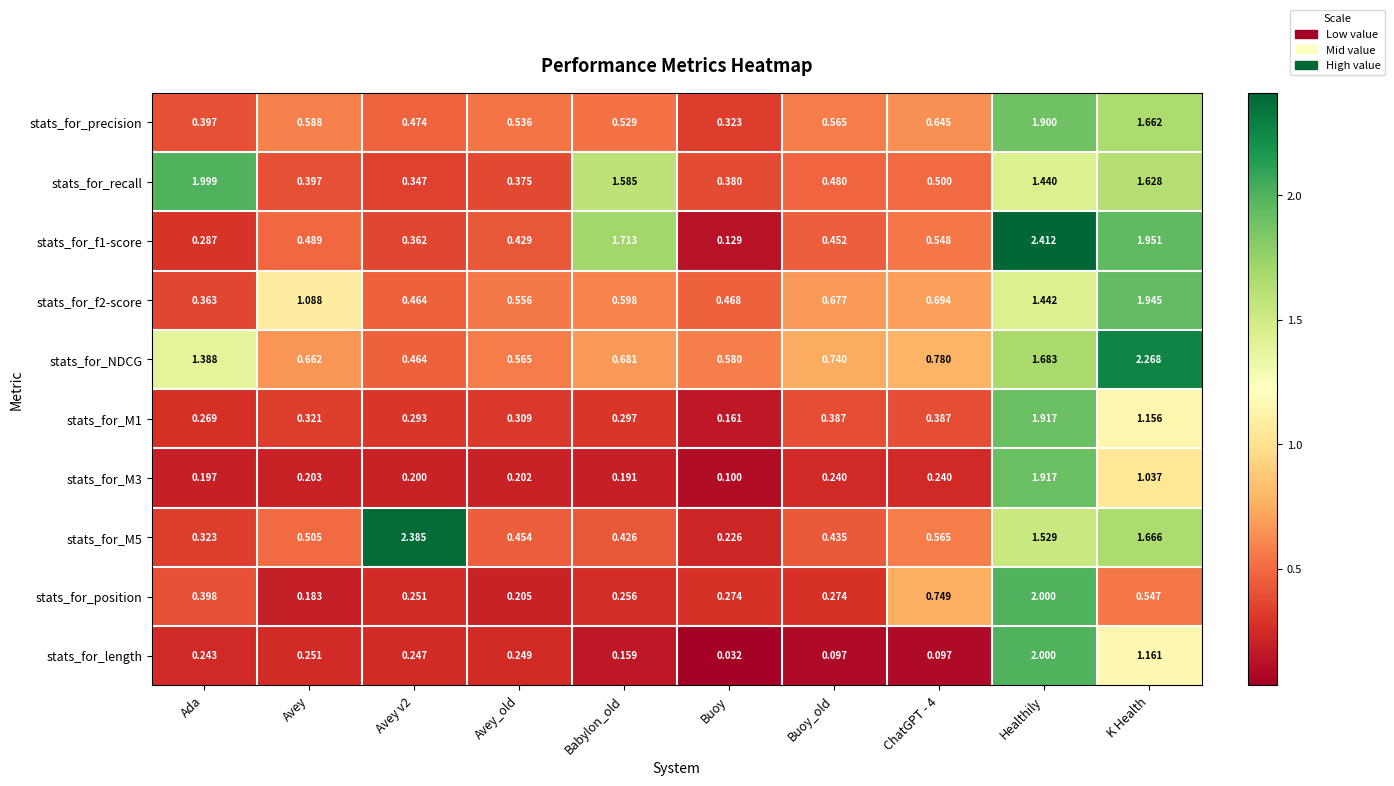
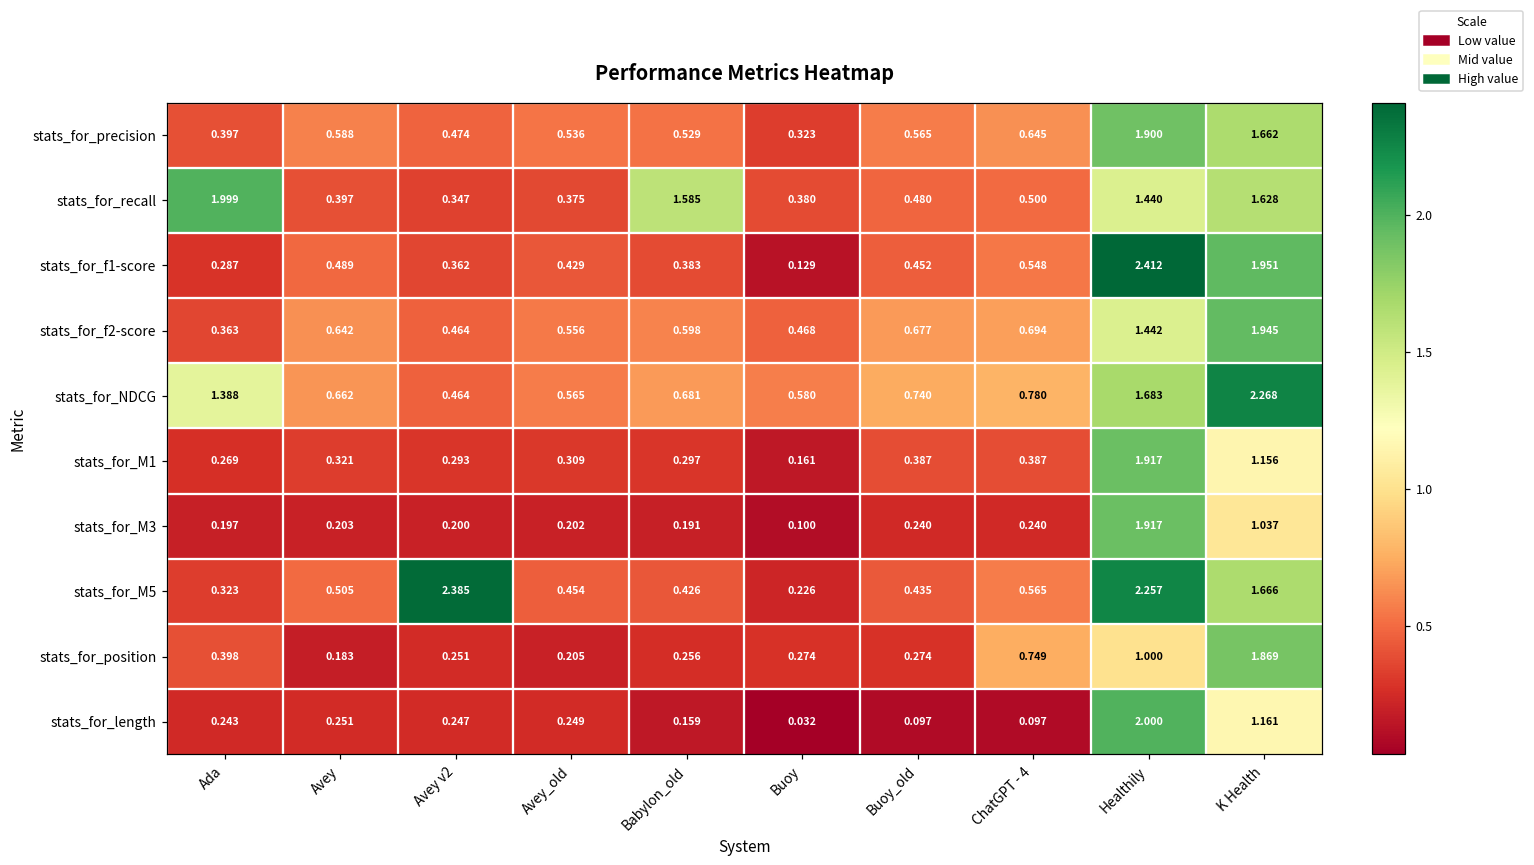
stats_for_f1-score, Babylon_old: 1.713 -> 0.383
stats_for_f2-score, Avey: 1.088 -> 0.642
stats_for_M5, Healthily: 1.529 -> 2.257
stats_for_position, Healthily: 2.000 -> 1.000
stats_for_position, K Health: 0.547 -> 1.869
